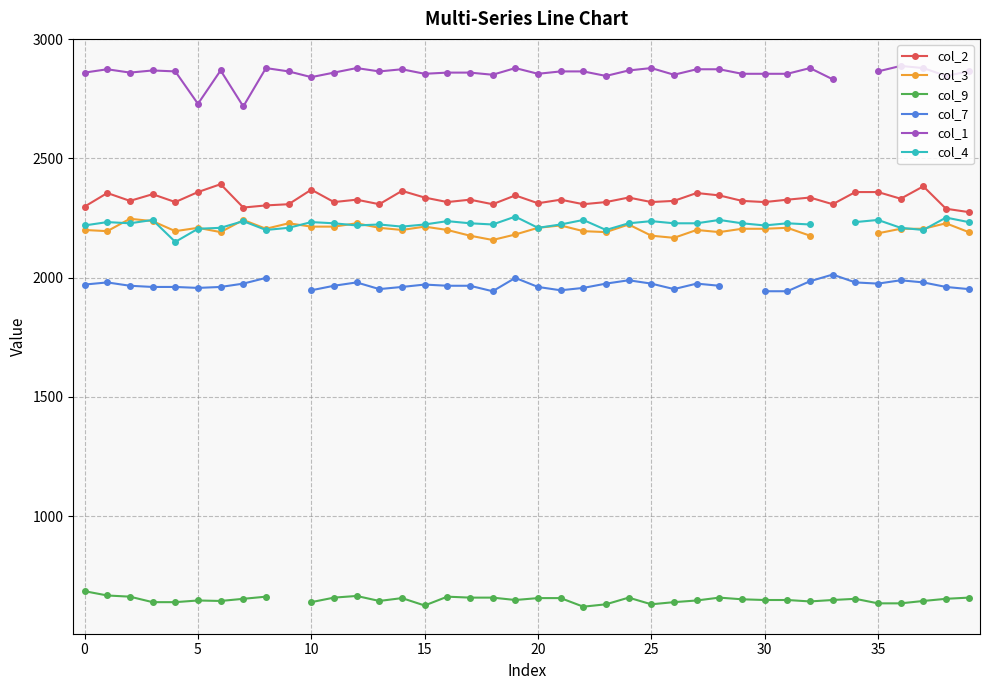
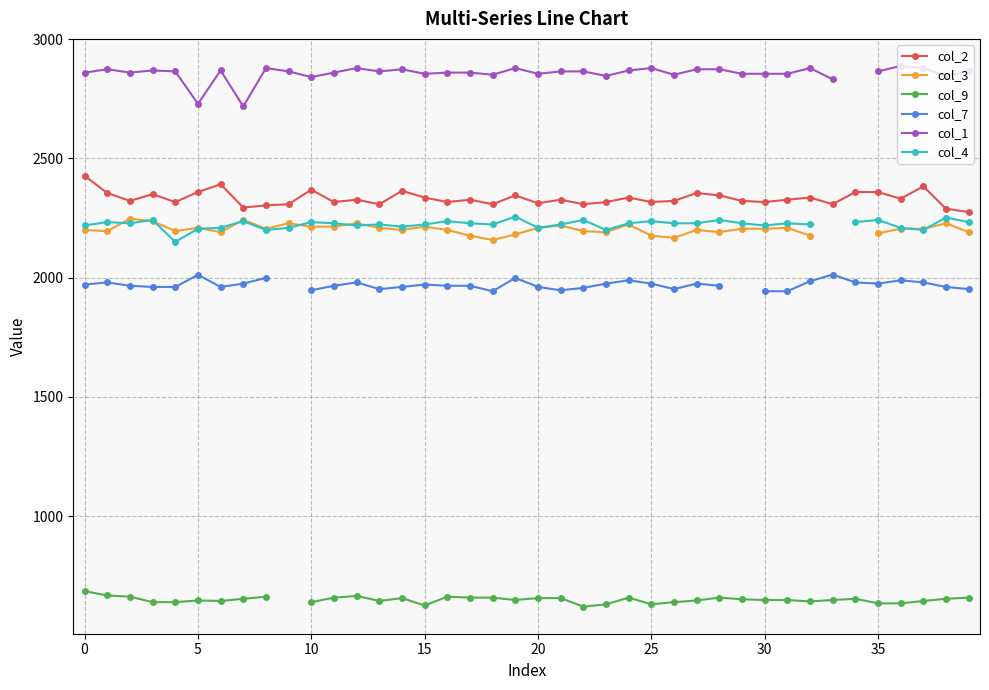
col_2, 0: 2300 -> 2430
col_7, 5: 1960 -> 2010
